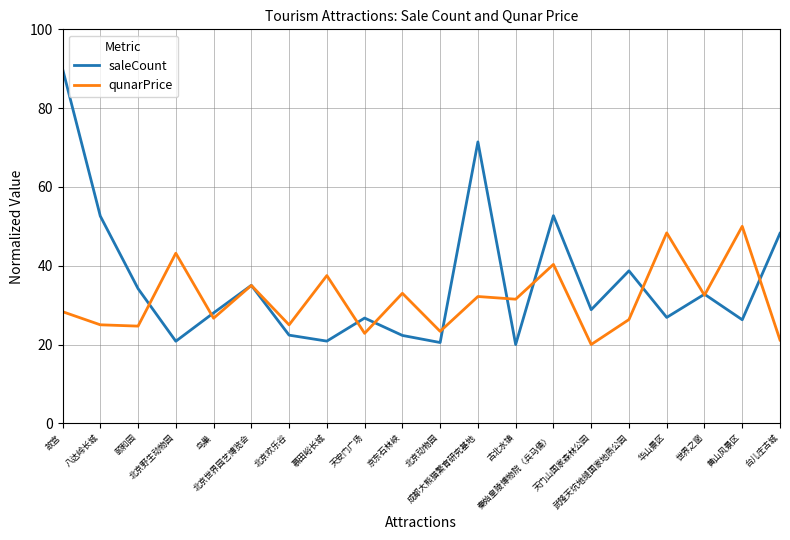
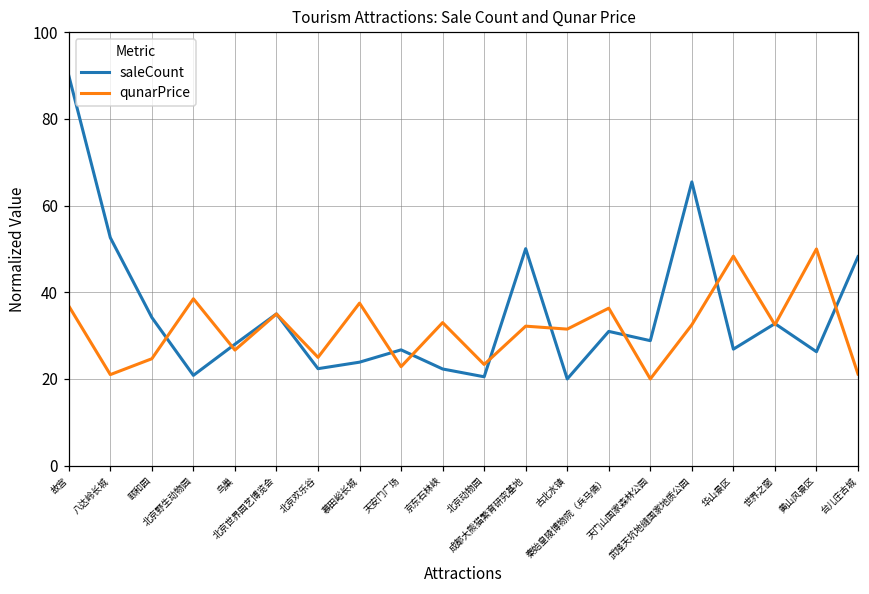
qunarPrice, 故宫: 28 -> 37
qunarPrice, 八达岭长城: 25 -> 21
qunarPrice, 北京野生动物园: 43 -> 39
saleCount, 慕田峪长城: 21 -> 24
saleCount, 成都大熊猫繁育研究基地: 71 -> 50
saleCount, 秦始皇陵博物院（兵马俑）: 53 -> 31
qunarPrice, 秦始皇陵博物院（兵马俑）: 40 -> 36
saleCount, 武隆天坑地缝国家地质公园: 39 -> 65
qunarPrice, 武隆天坑地缝国家地质公园: 26 -> 33
